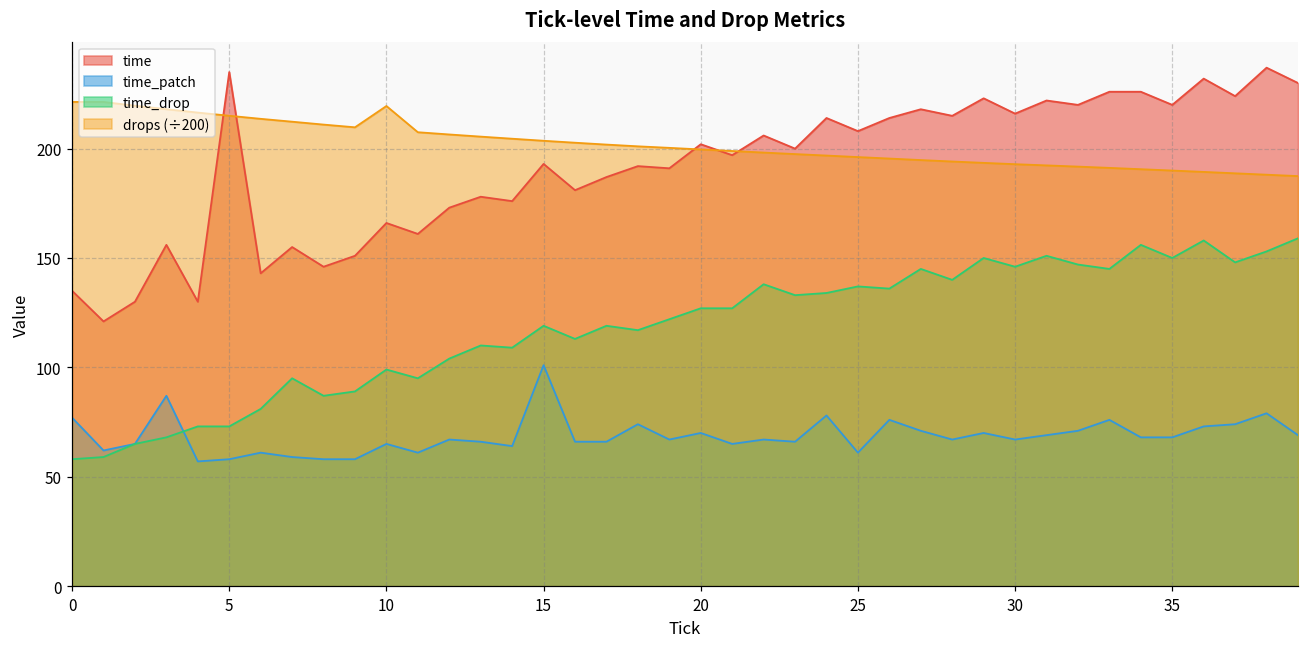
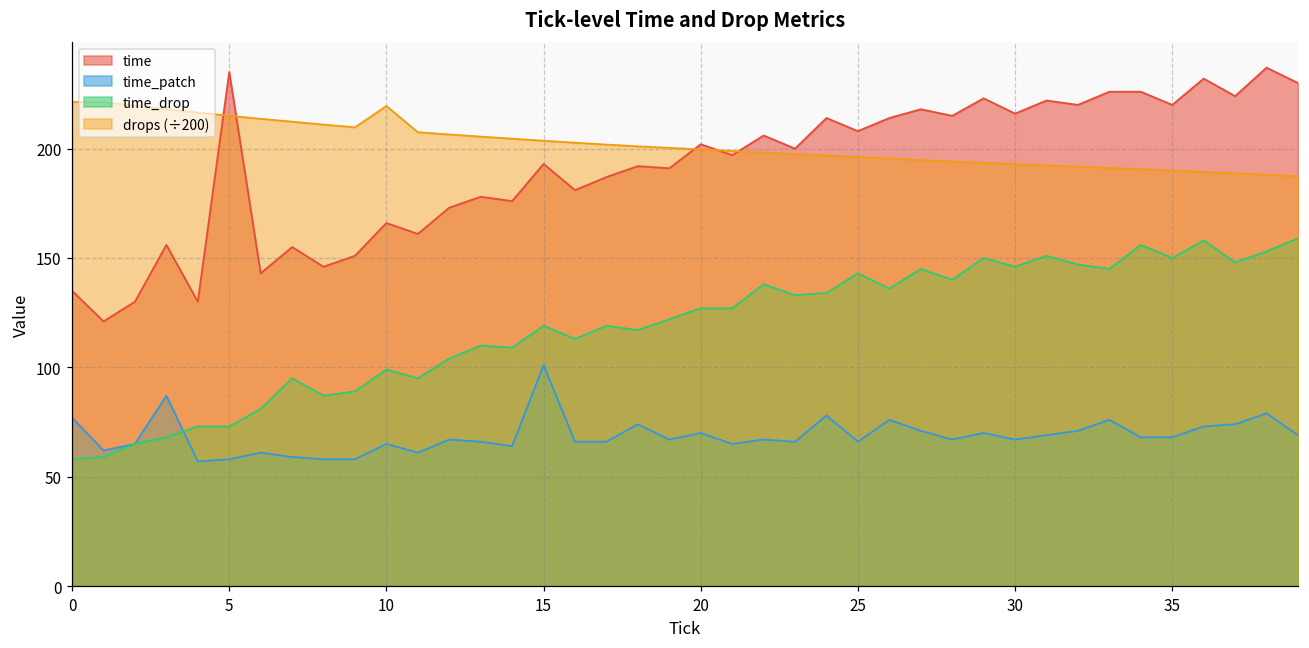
time_patch, 25: 61 -> 66
time_drop, 25: 137 -> 143
